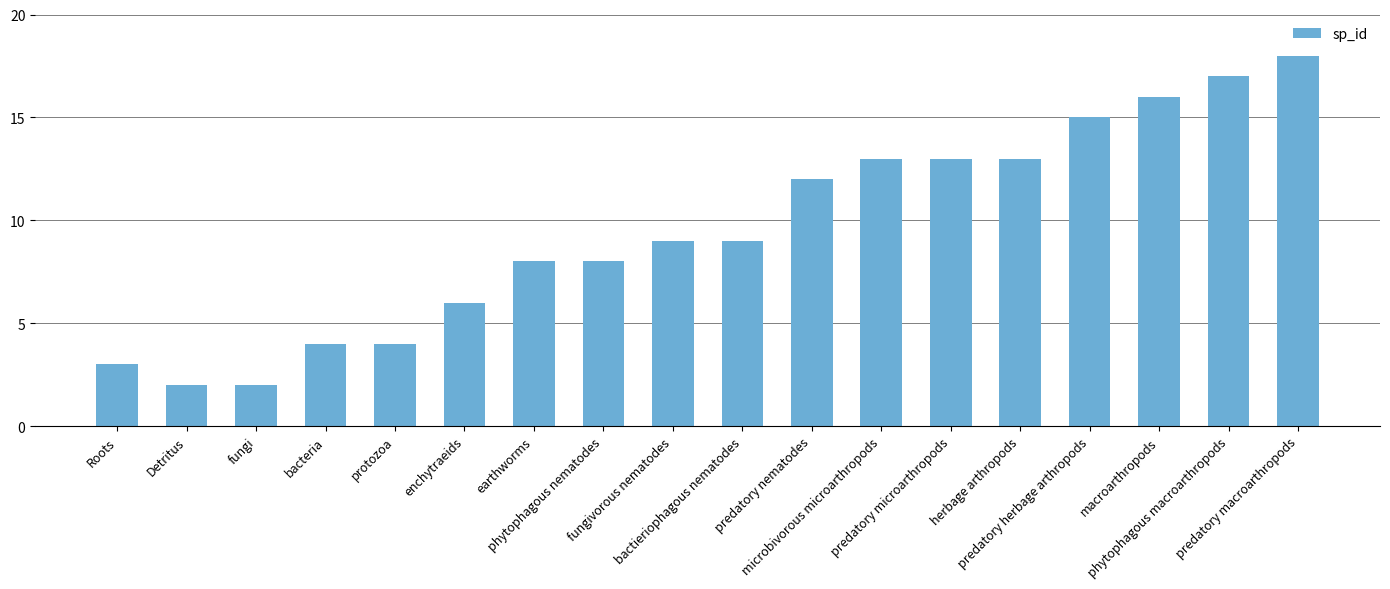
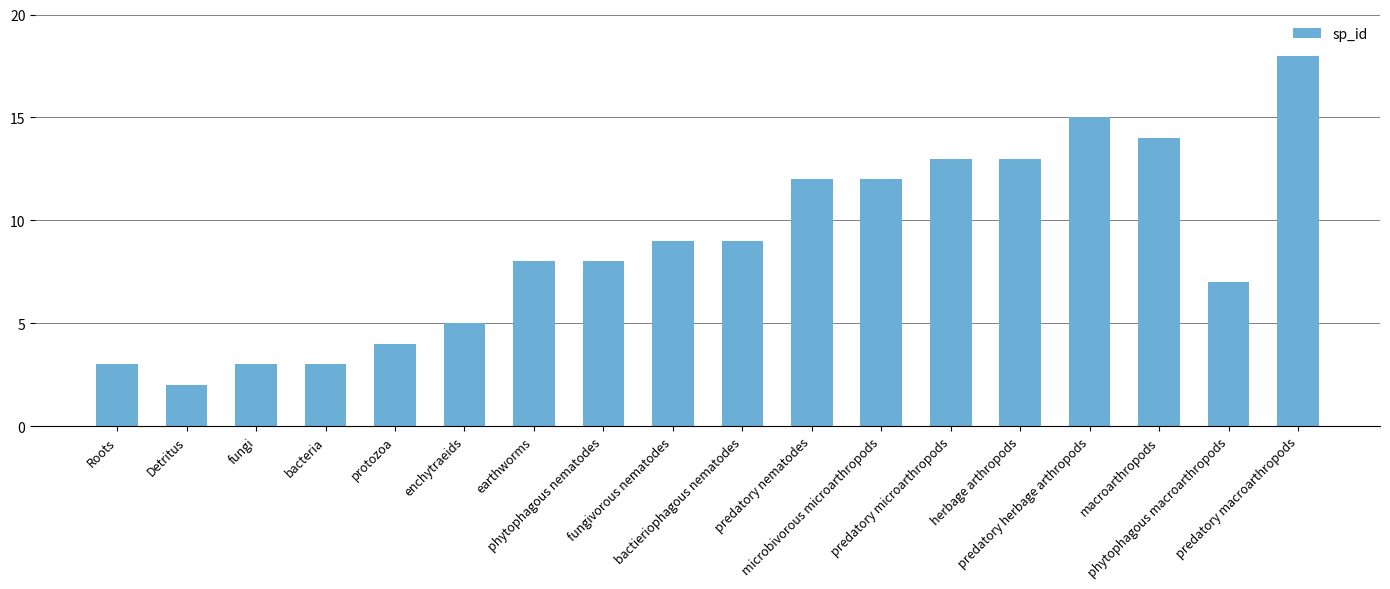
fungi: 2 -> 3
bacteria: 4 -> 3
enchytraeids: 6 -> 5
microbivorous microarthropods: 13 -> 12
macroarthropods: 16 -> 14
phytophagous macroarthropods: 17 -> 7
